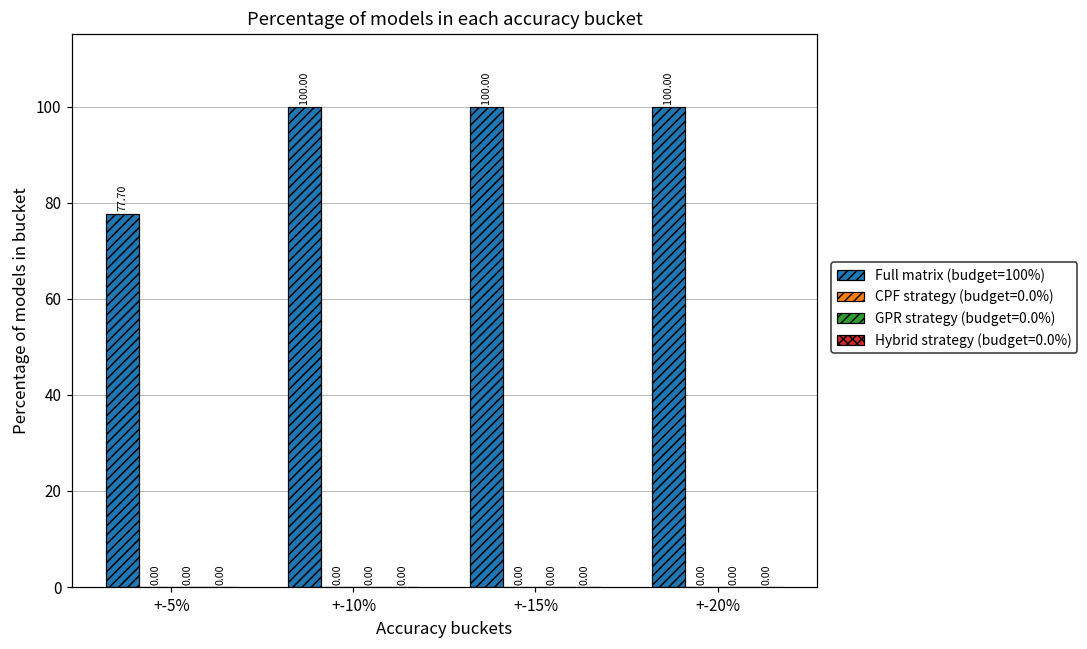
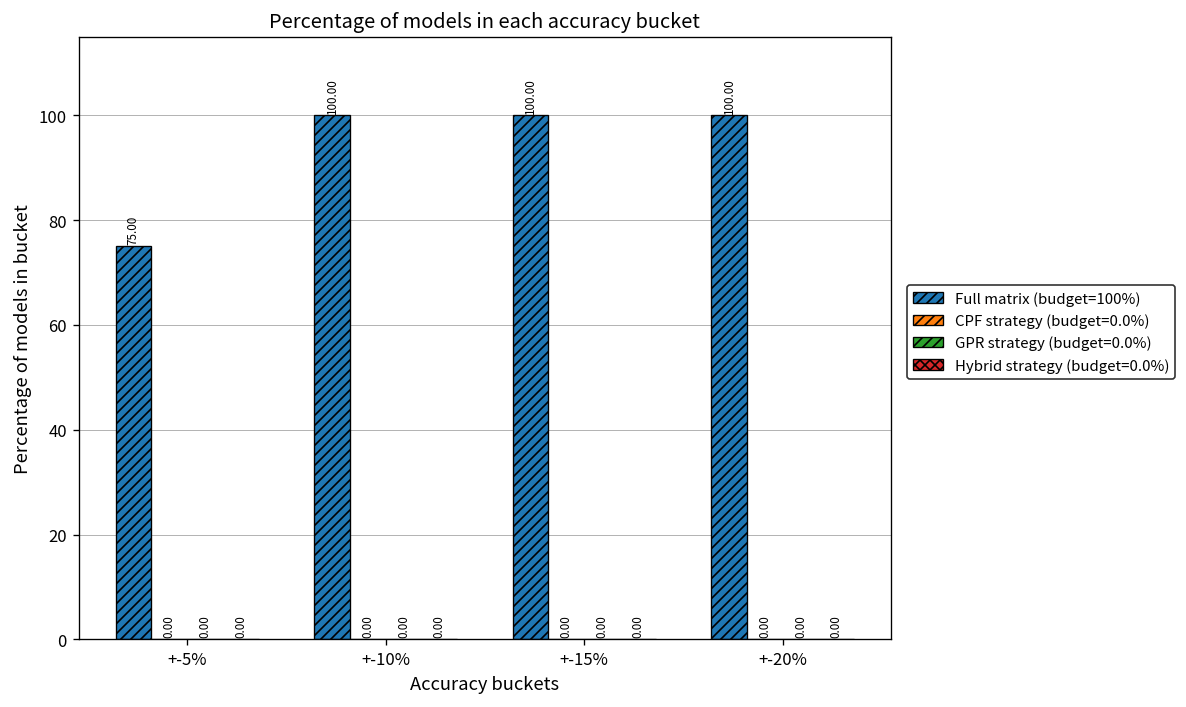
Full matrix (budget=100%), +-5%: 77.70 -> 75.00
